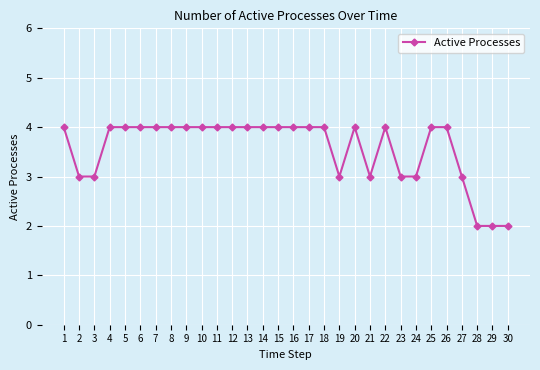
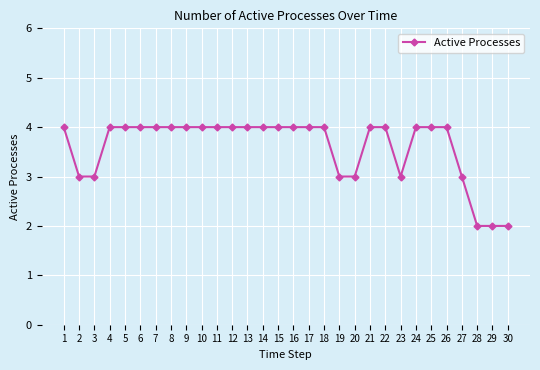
20: 4 -> 3
21: 3 -> 4
24: 3 -> 4
